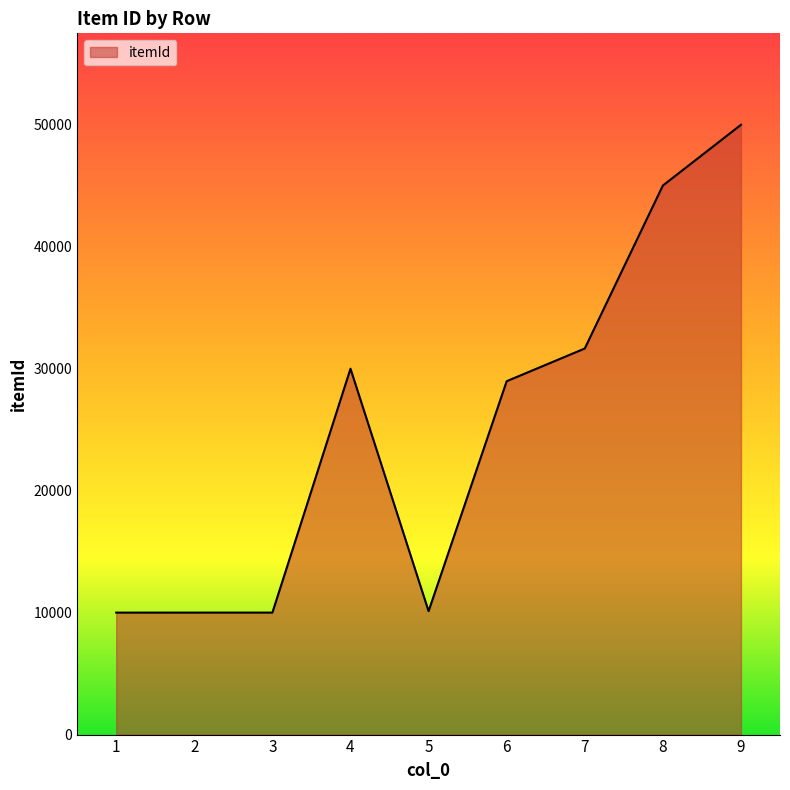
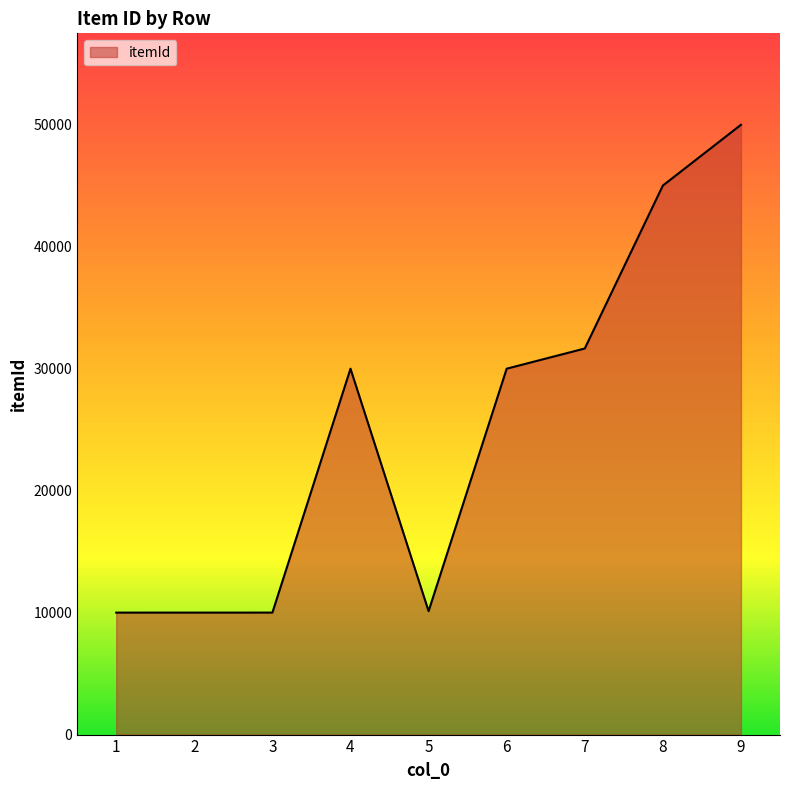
6: 29000 -> 30000
